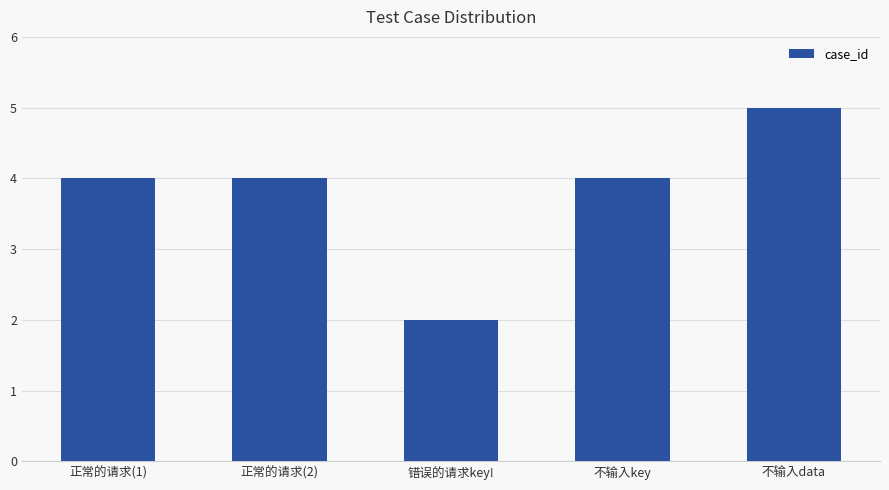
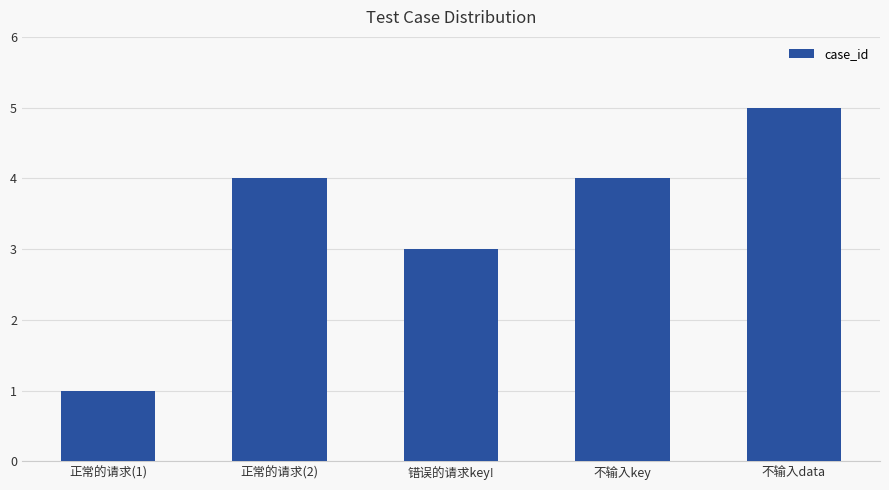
正常的请求(1): 4 -> 1
错误的请求key!: 2 -> 3
